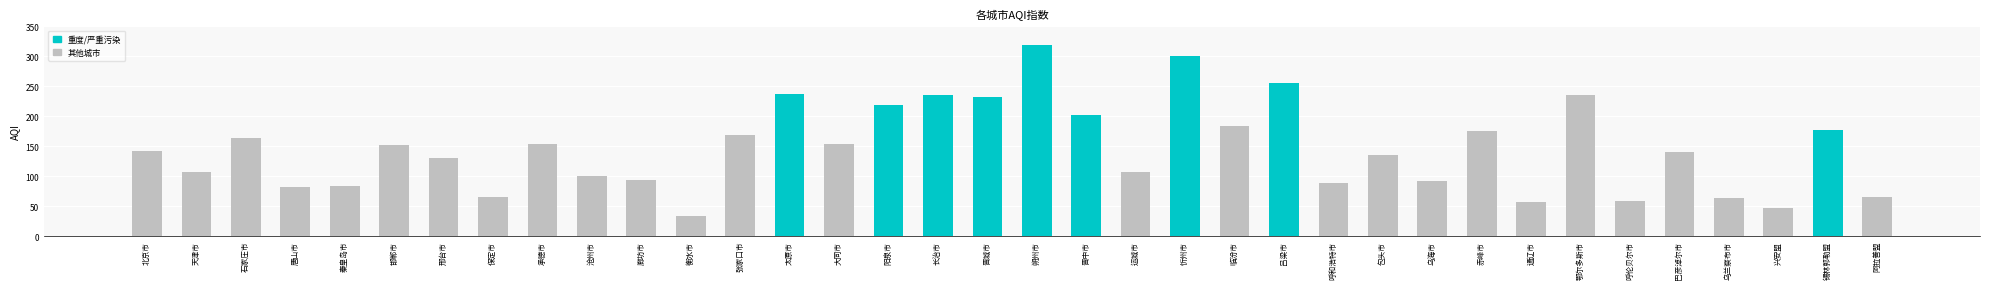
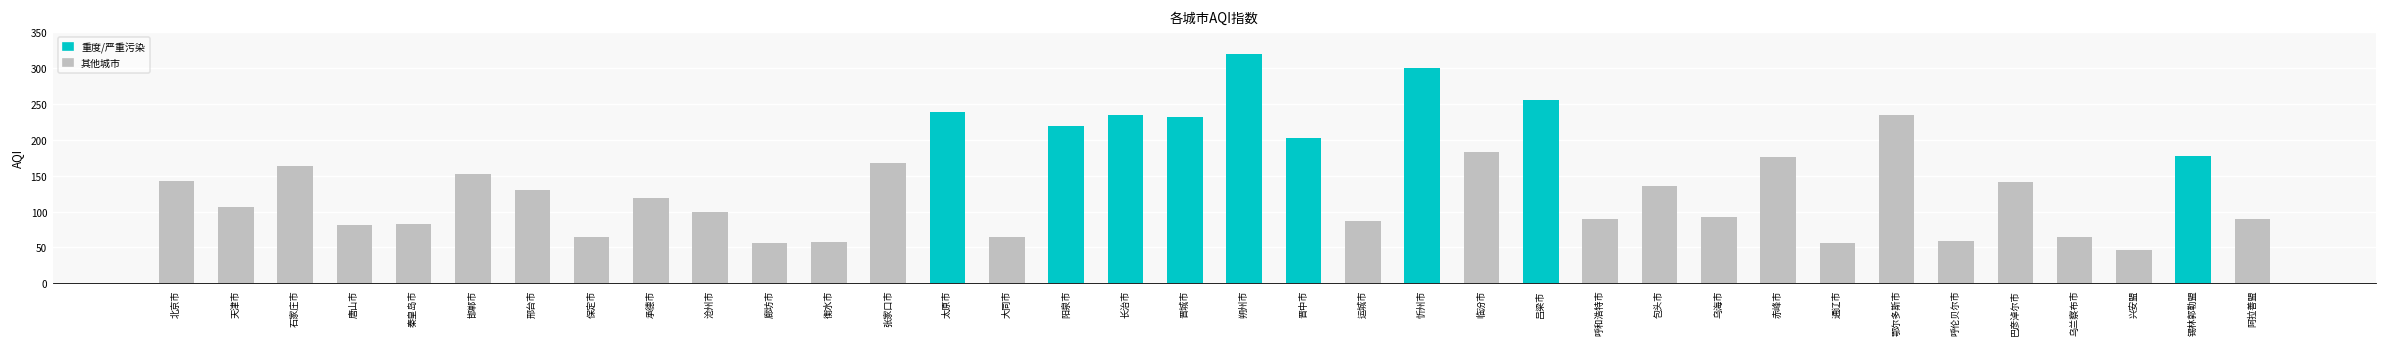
承德市: 150 -> 120
廊坊市: 90 -> 60
衡水市: 30 -> 60
大同市: 150 -> 70
运城市: 110 -> 90
阿拉善盟: 70 -> 90
